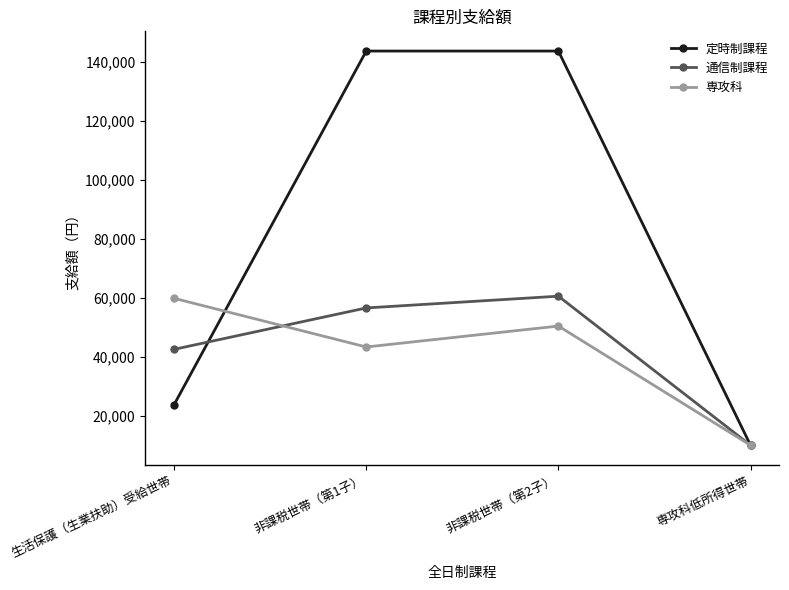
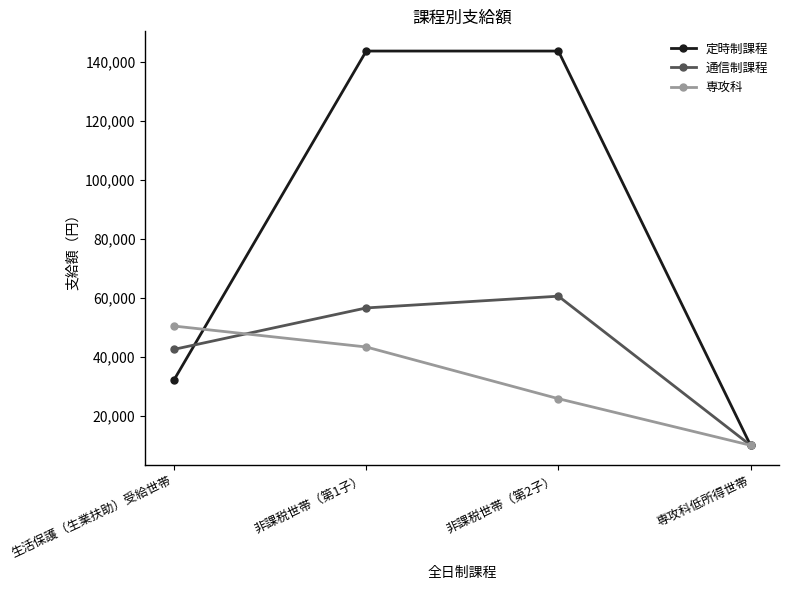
定時制課程, 生活保護（生業扶助）受給世帯: 24,000 -> 32,000
専攻科, 生活保護（生業扶助）受給世帯: 60,000 -> 51,000
専攻科, 非課税世帯（第2子）: 51,000 -> 26,000
